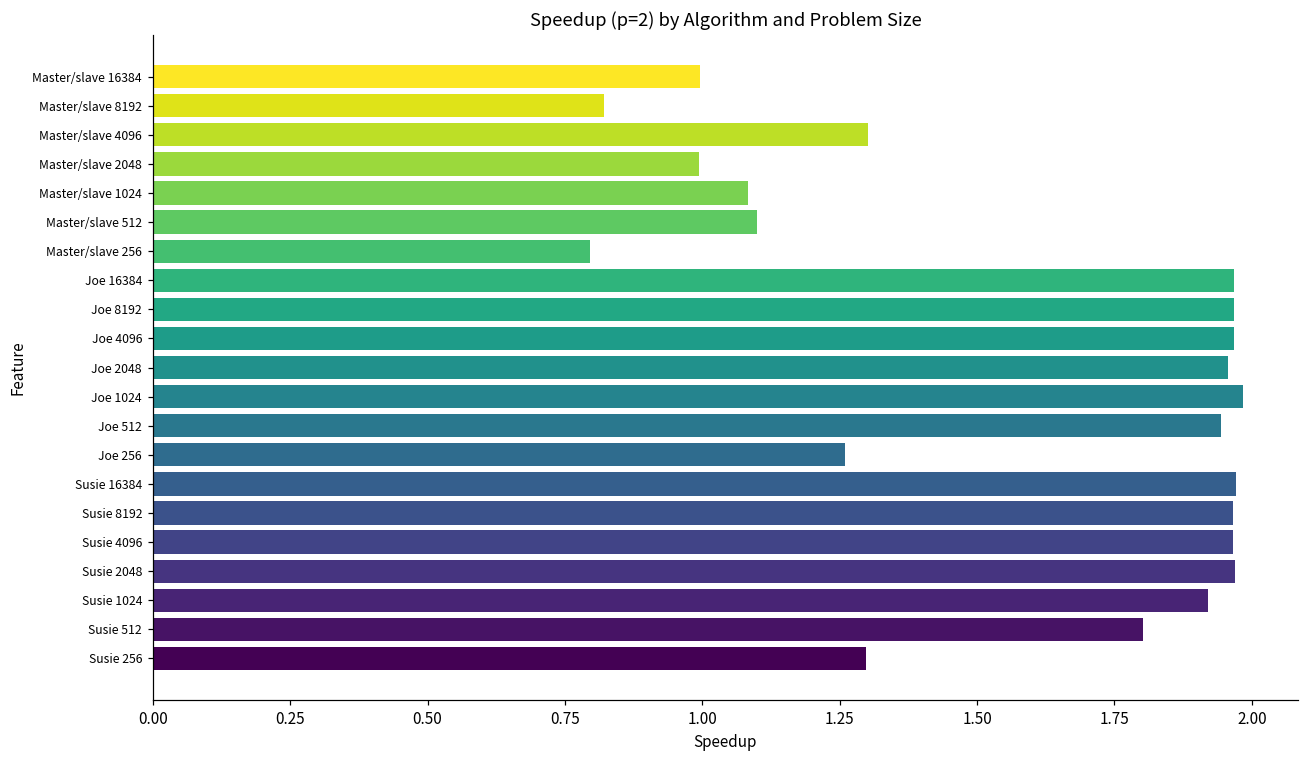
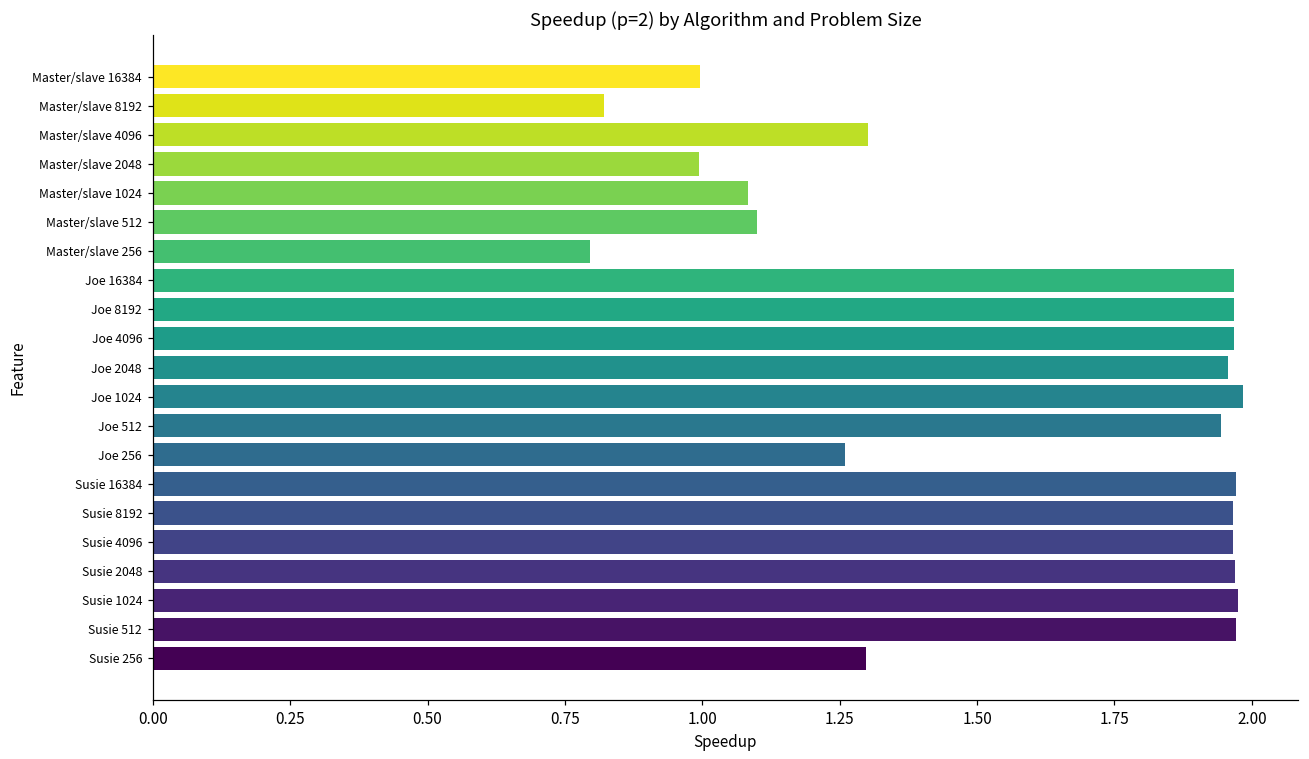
Susie 1024: 1.92 -> 1.98
Susie 512: 1.80 -> 1.97
